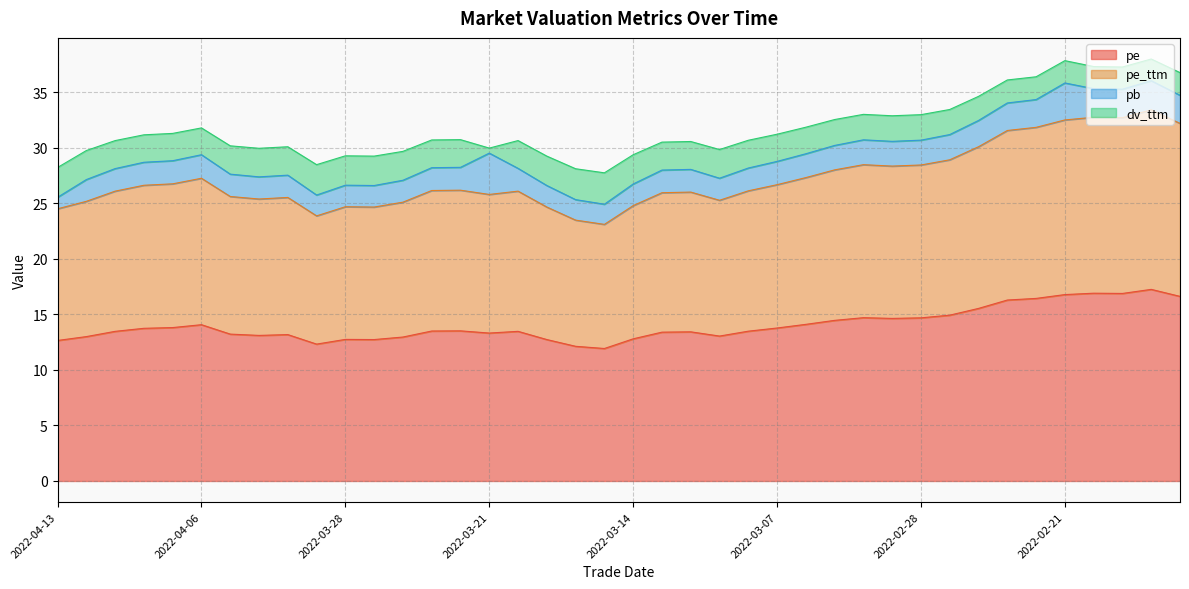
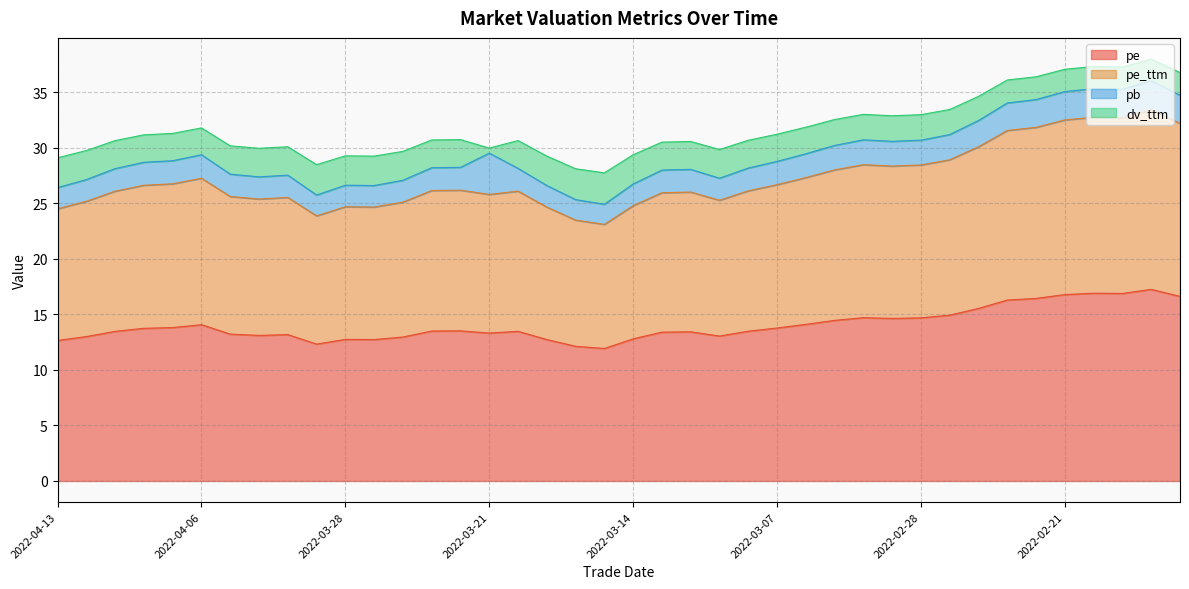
pb, 2022-04-13: 1.0 -> 1.9
pb, 2022-02-21: 3.3 -> 2.6
